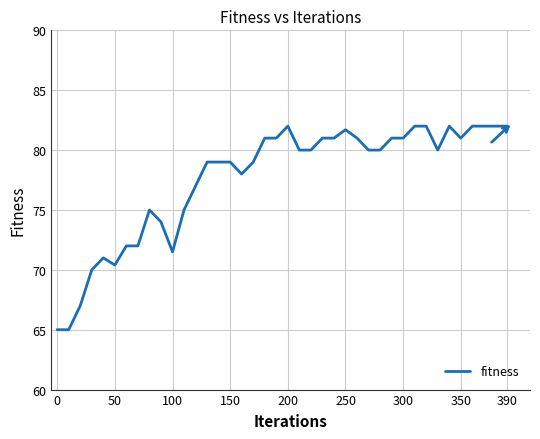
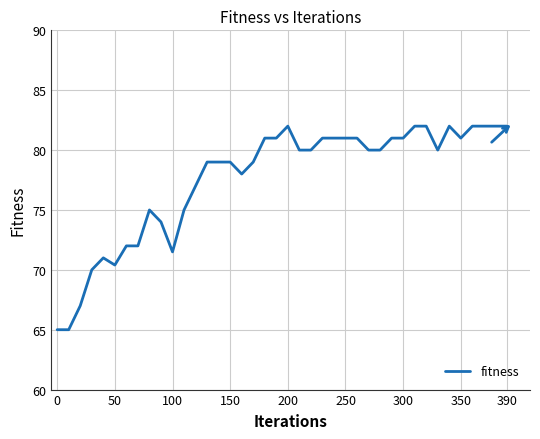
250: 81.7 -> 81.0
